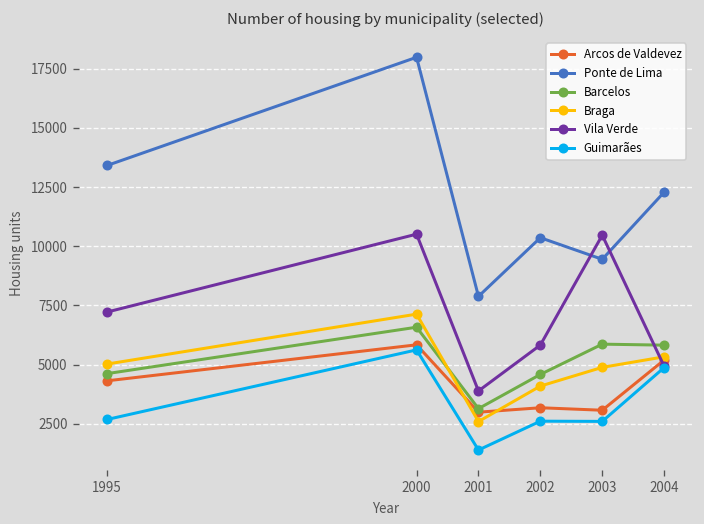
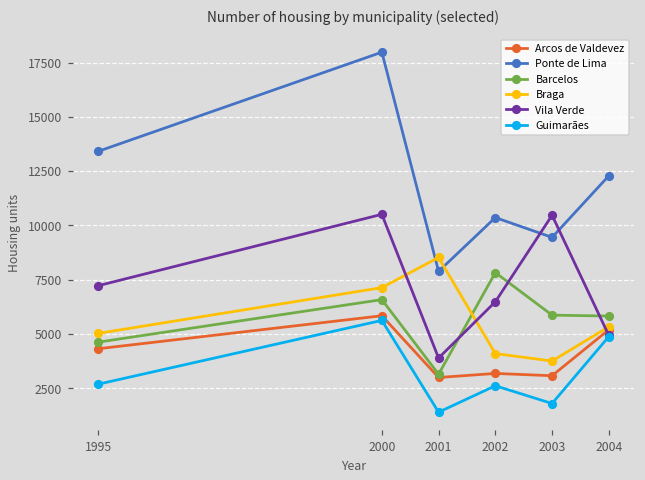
Braga, 2001: 2600 -> 8500
Barcelos, 2002: 4600 -> 7800
Vila Verde, 2002: 5800 -> 6500
Braga, 2003: 4900 -> 3800
Guimarães, 2003: 2600 -> 1800
